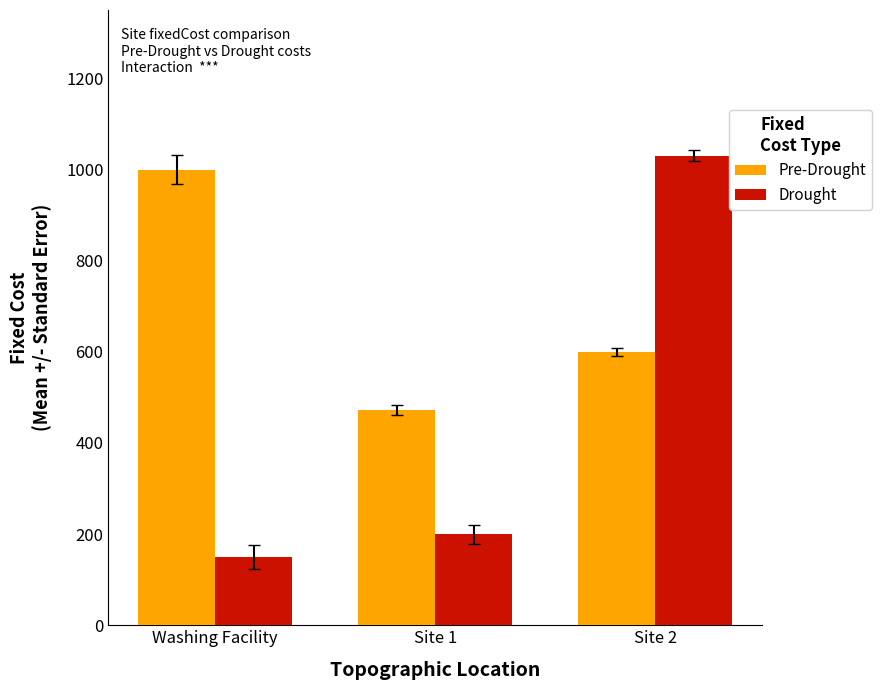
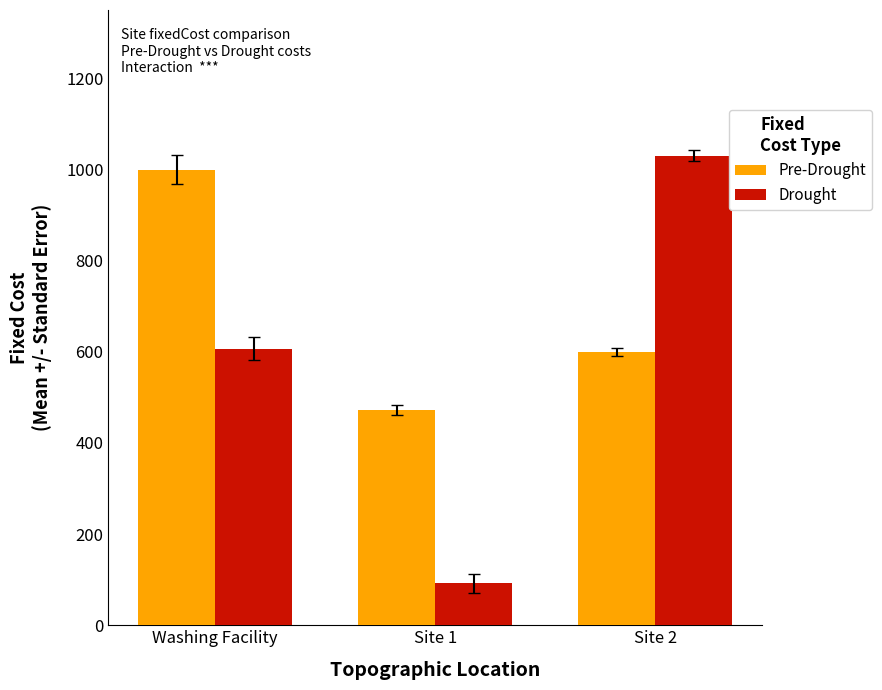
Drought, Washing Facility: 150 -> 610
Drought, Site 1: 200 -> 90
